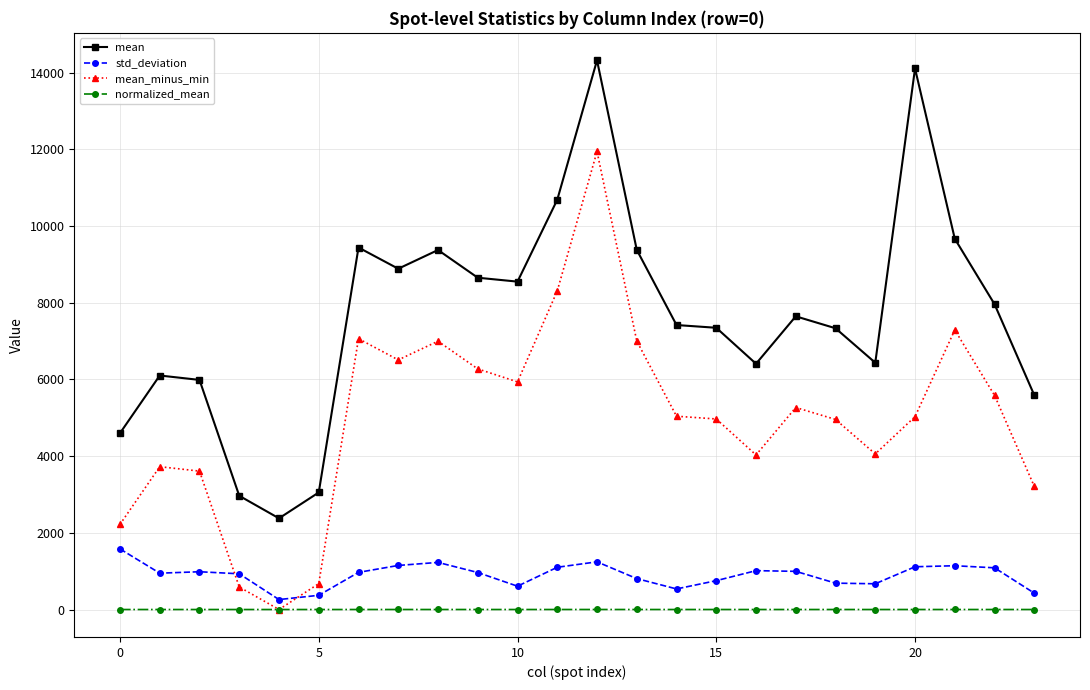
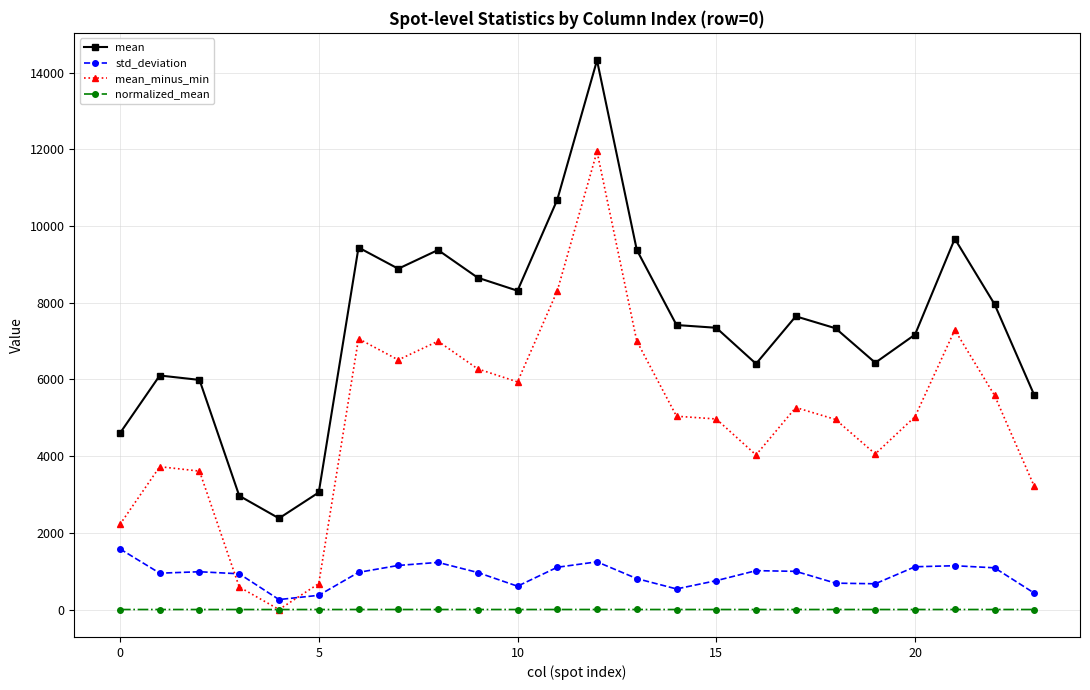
mean, 10: 8600 -> 8300
mean, 20: 14100 -> 7200
